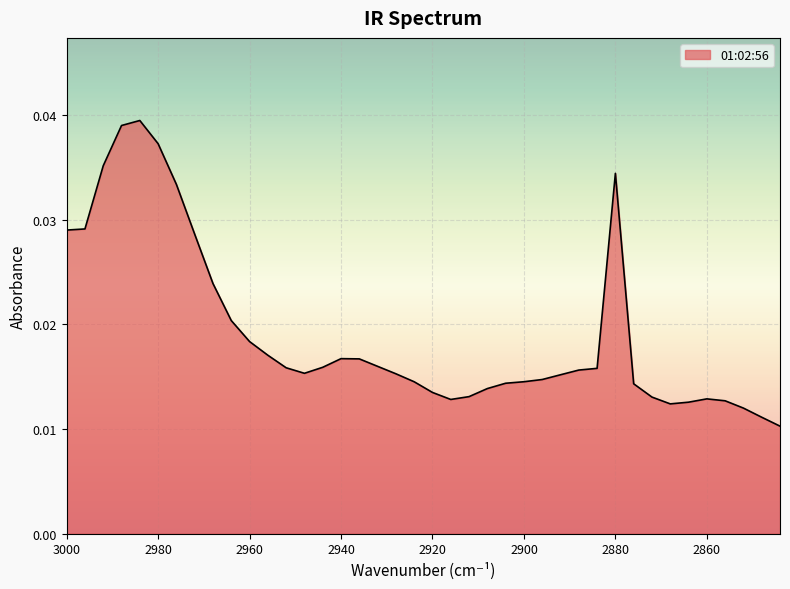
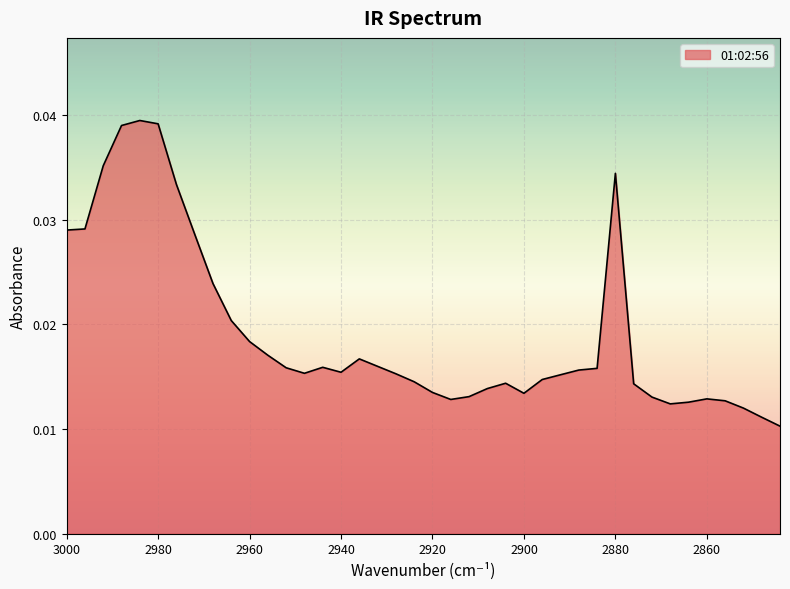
2980: 0.0373 -> 0.0392
2940: 0.0167 -> 0.0154
2900: 0.0145 -> 0.0134
